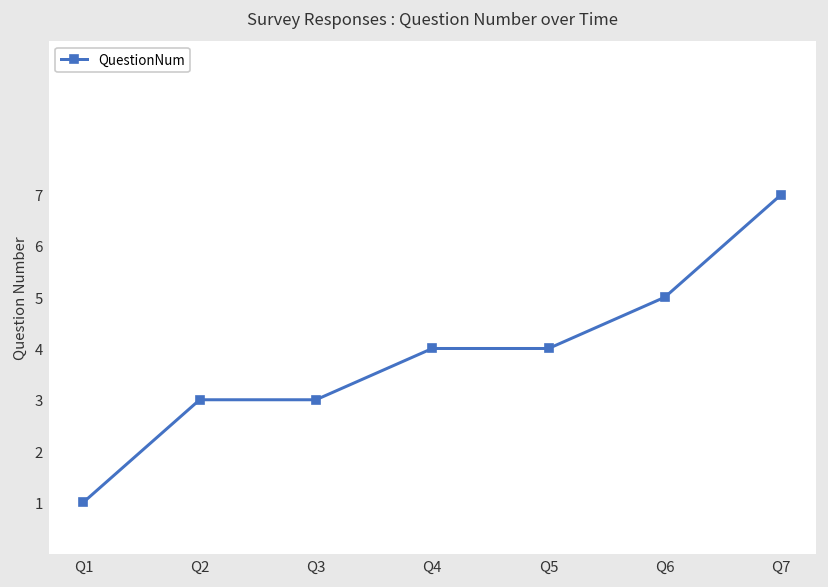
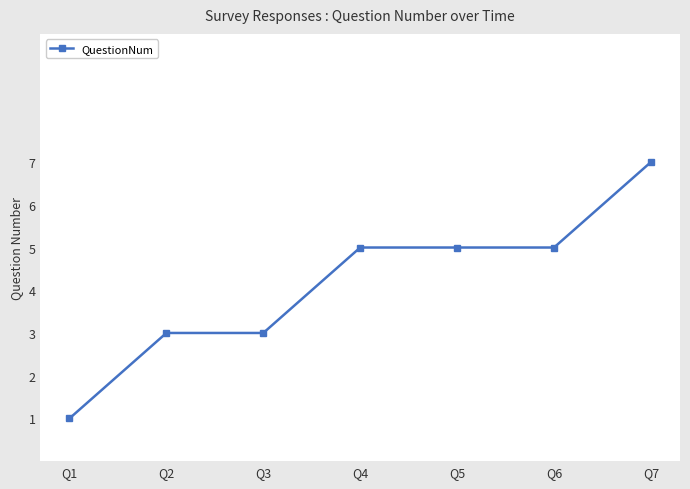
Q4: 4 -> 5
Q5: 4 -> 5
